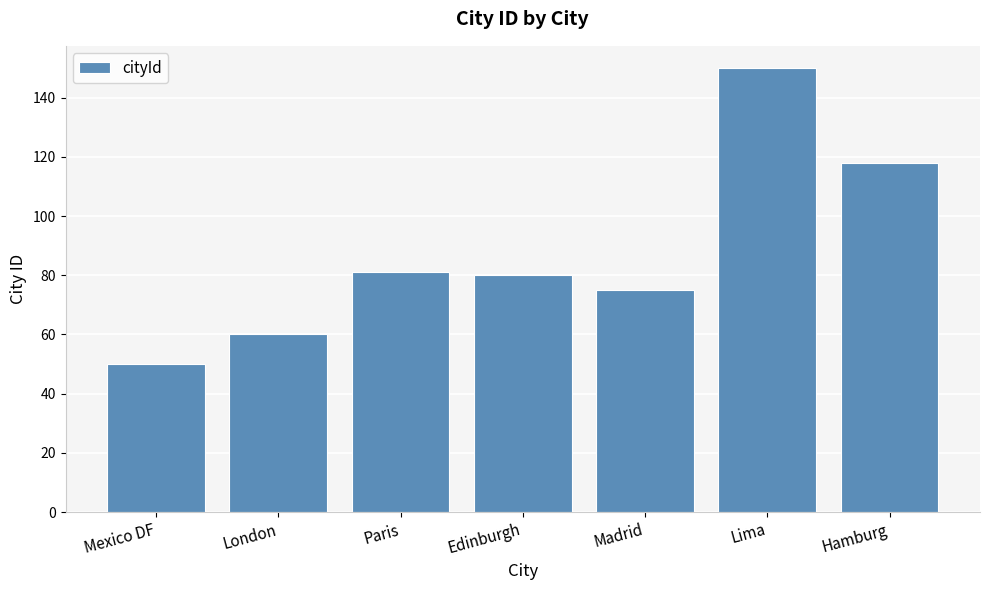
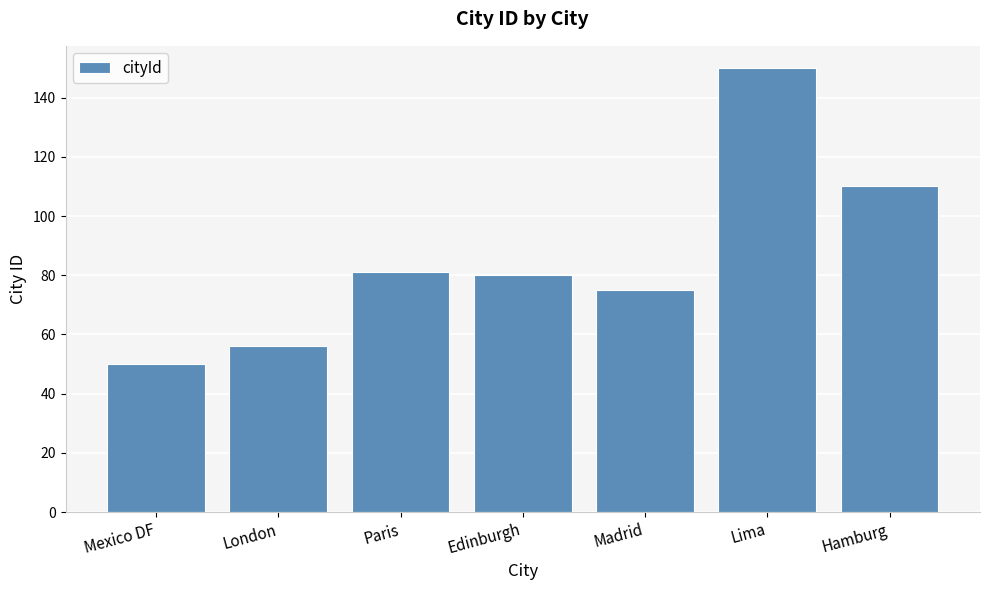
London: 60 -> 56
Hamburg: 118 -> 110
